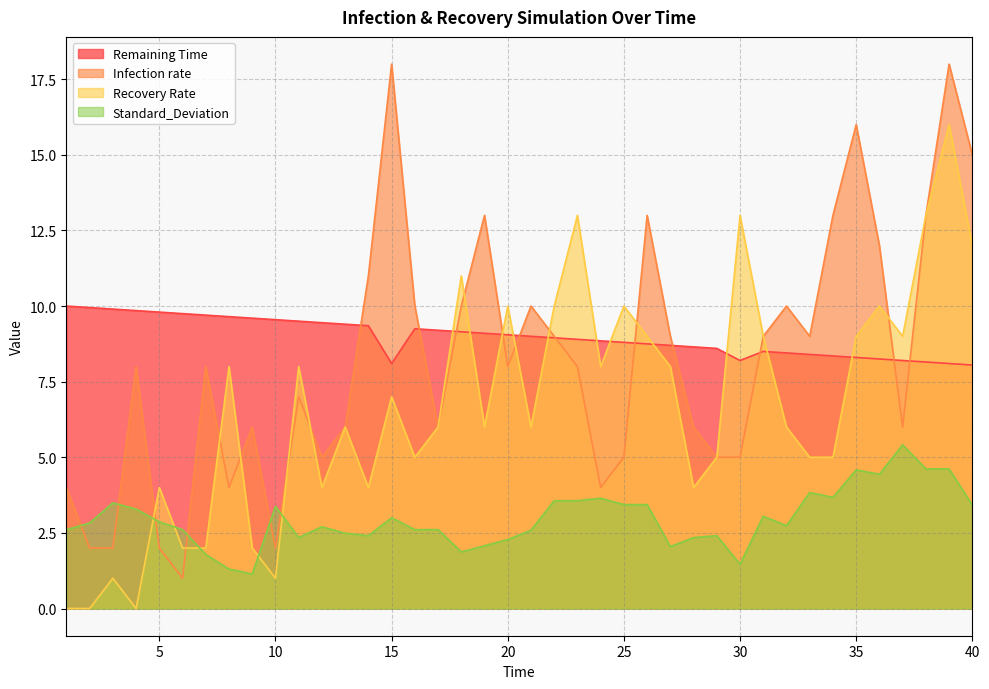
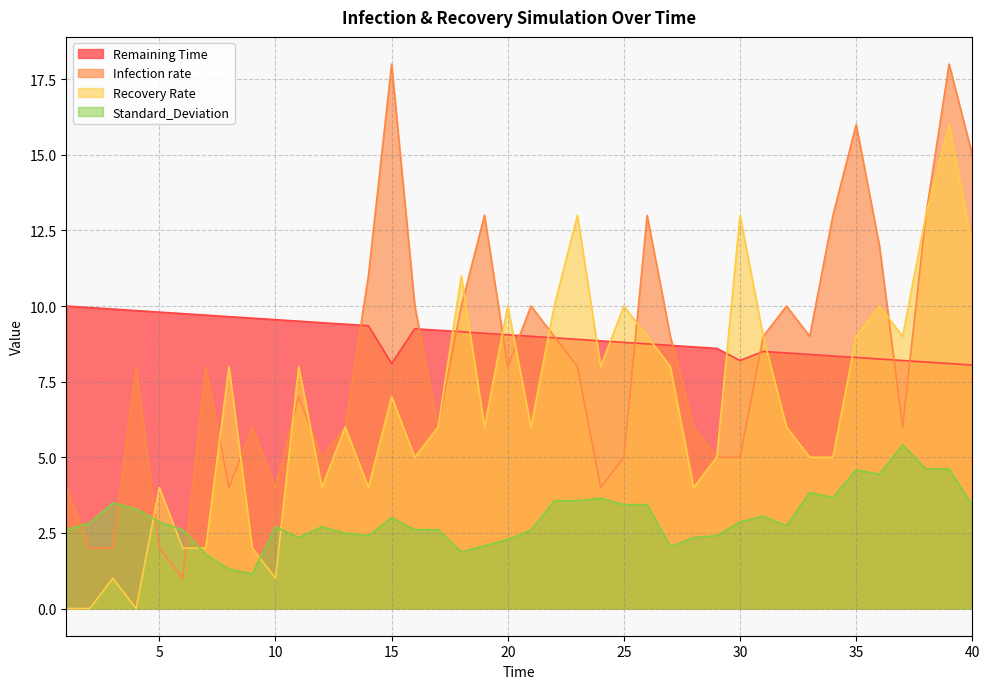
Infection rate, 10: 2 -> 4
Standard_Deviation, 10: 3.4 -> 2.7
Standard_Deviation, 30: 1.5 -> 2.9
